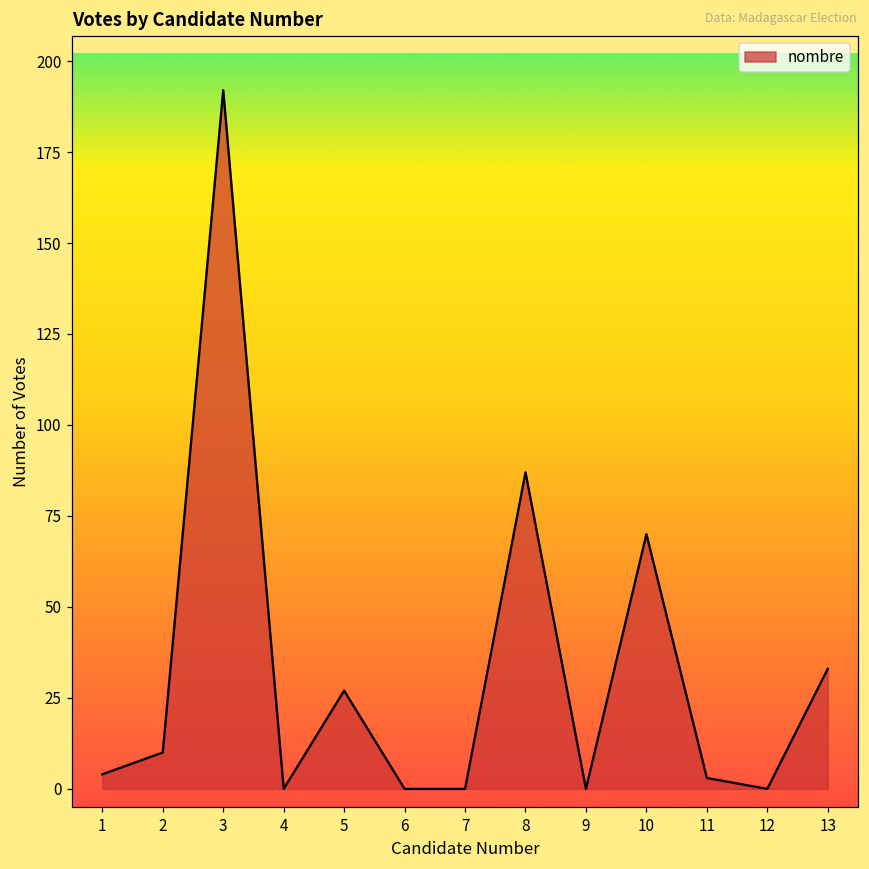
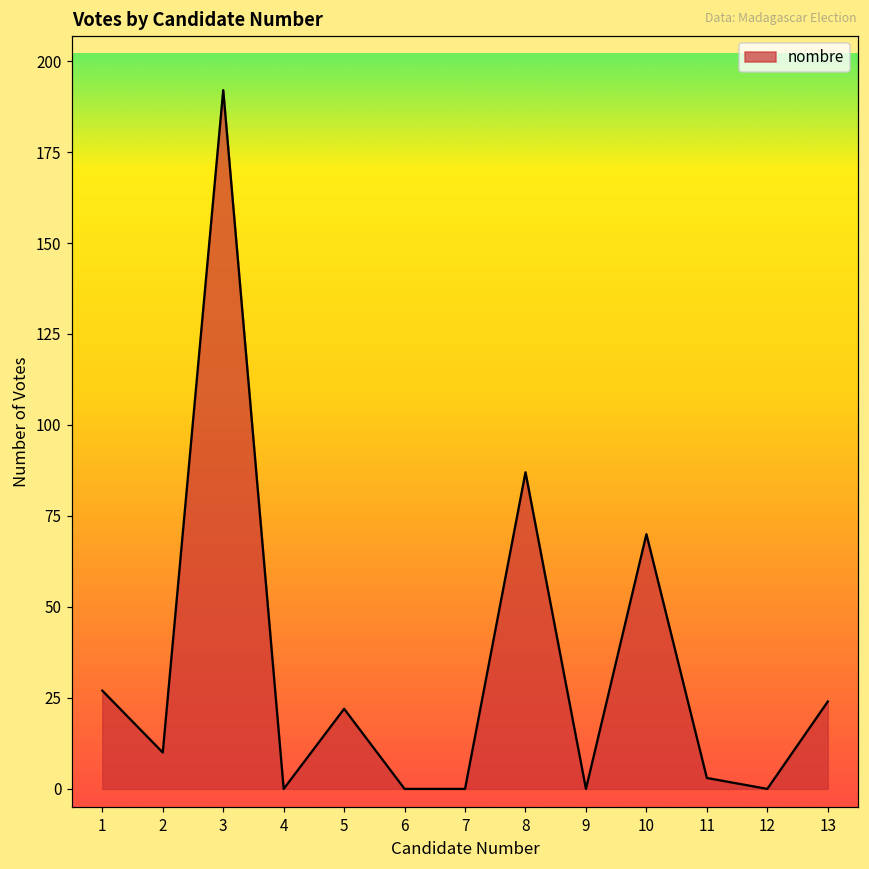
1: 4 -> 27
5: 27 -> 22
13: 33 -> 24
